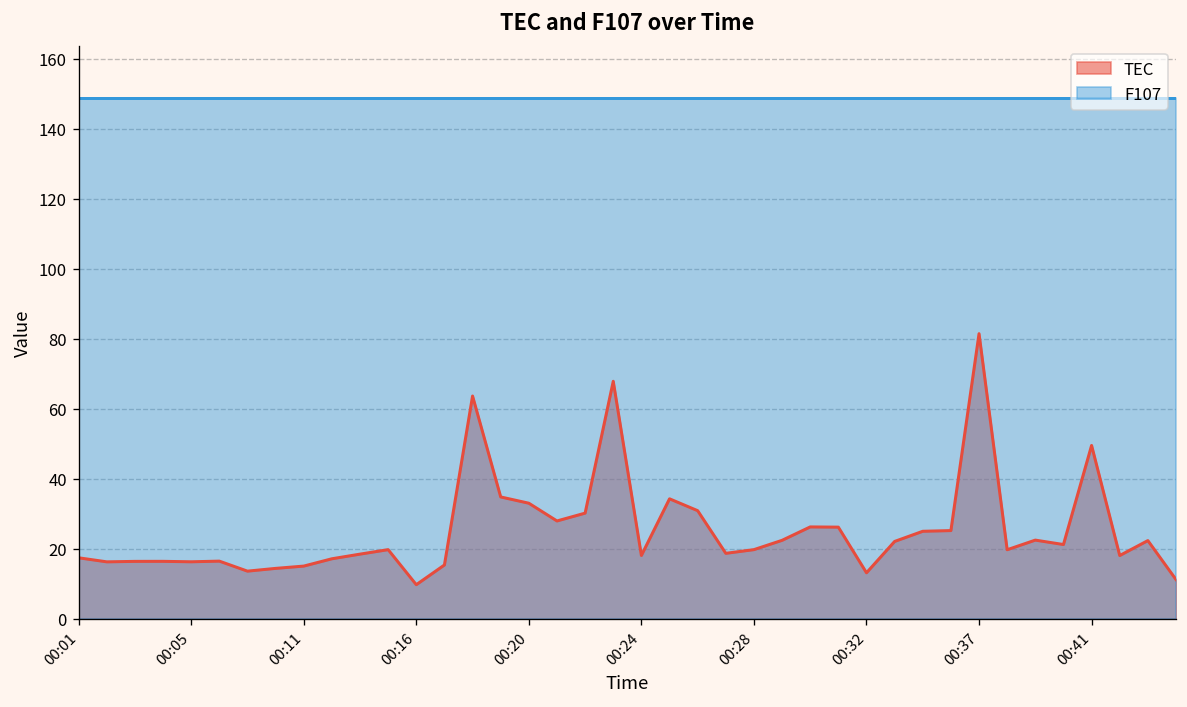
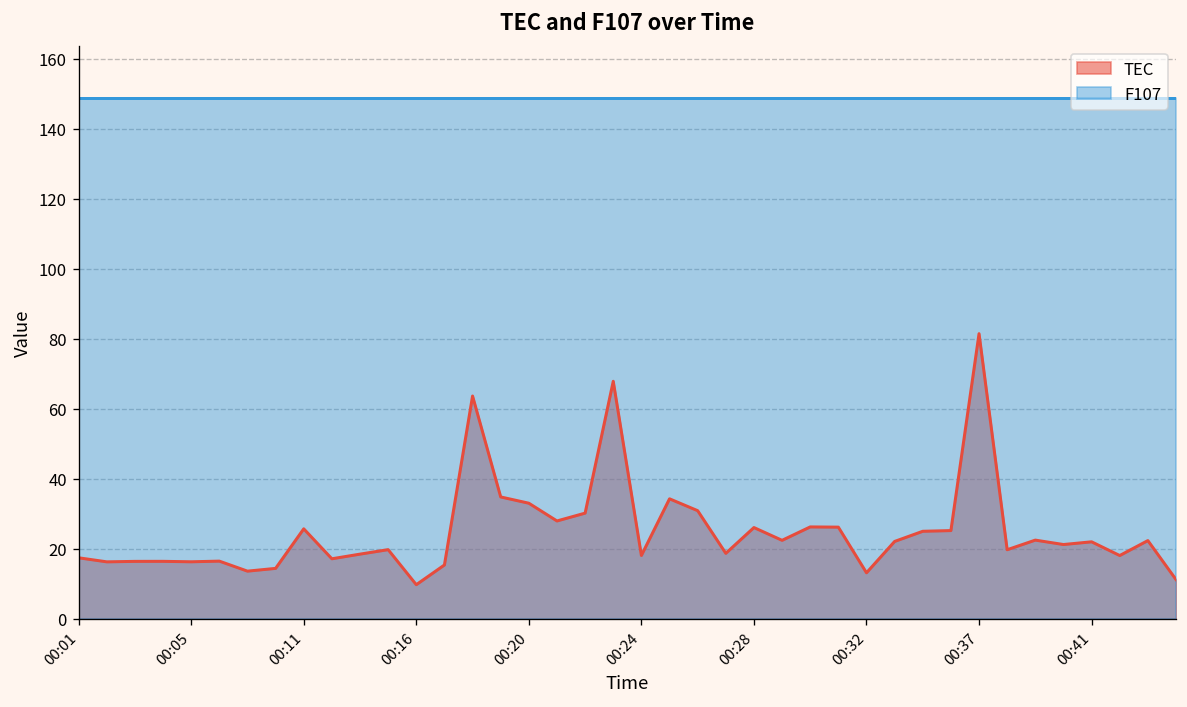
TEC, 00:11: 15 -> 26
TEC, 00:28: 20 -> 26
TEC, 00:41: 50 -> 22
